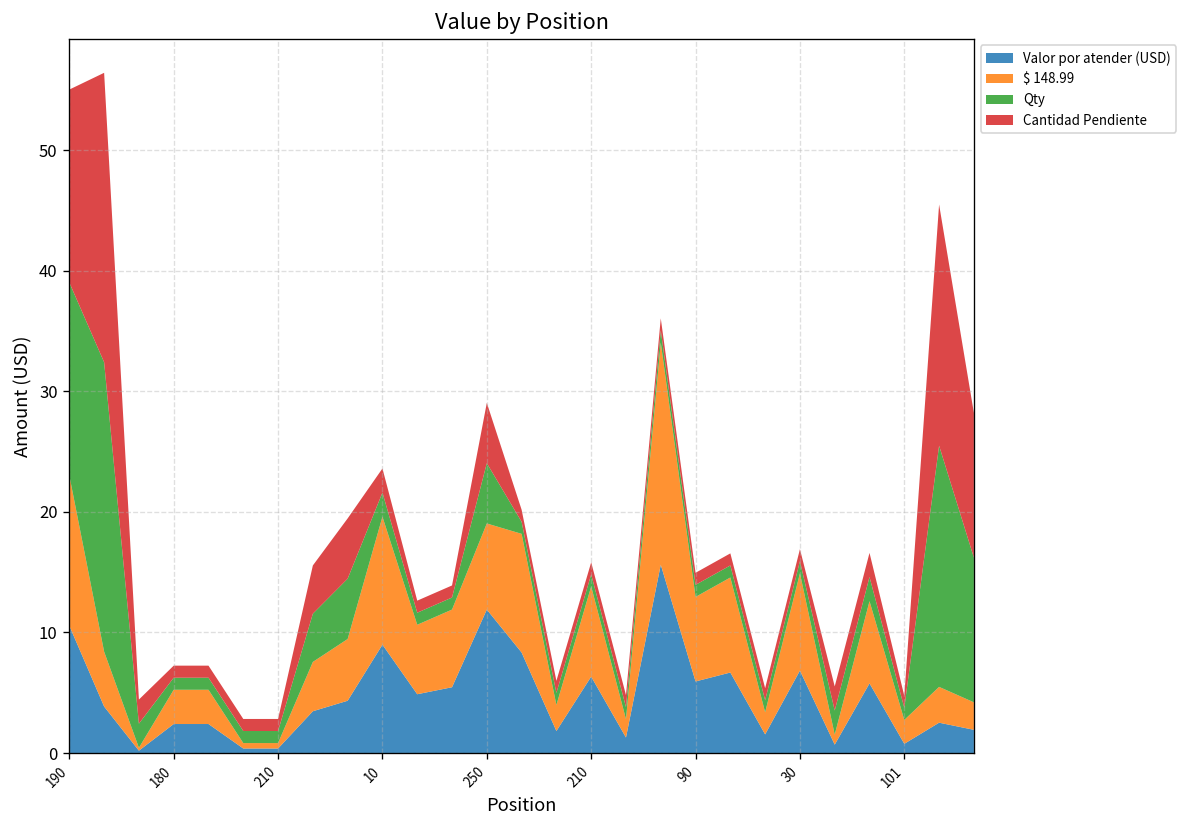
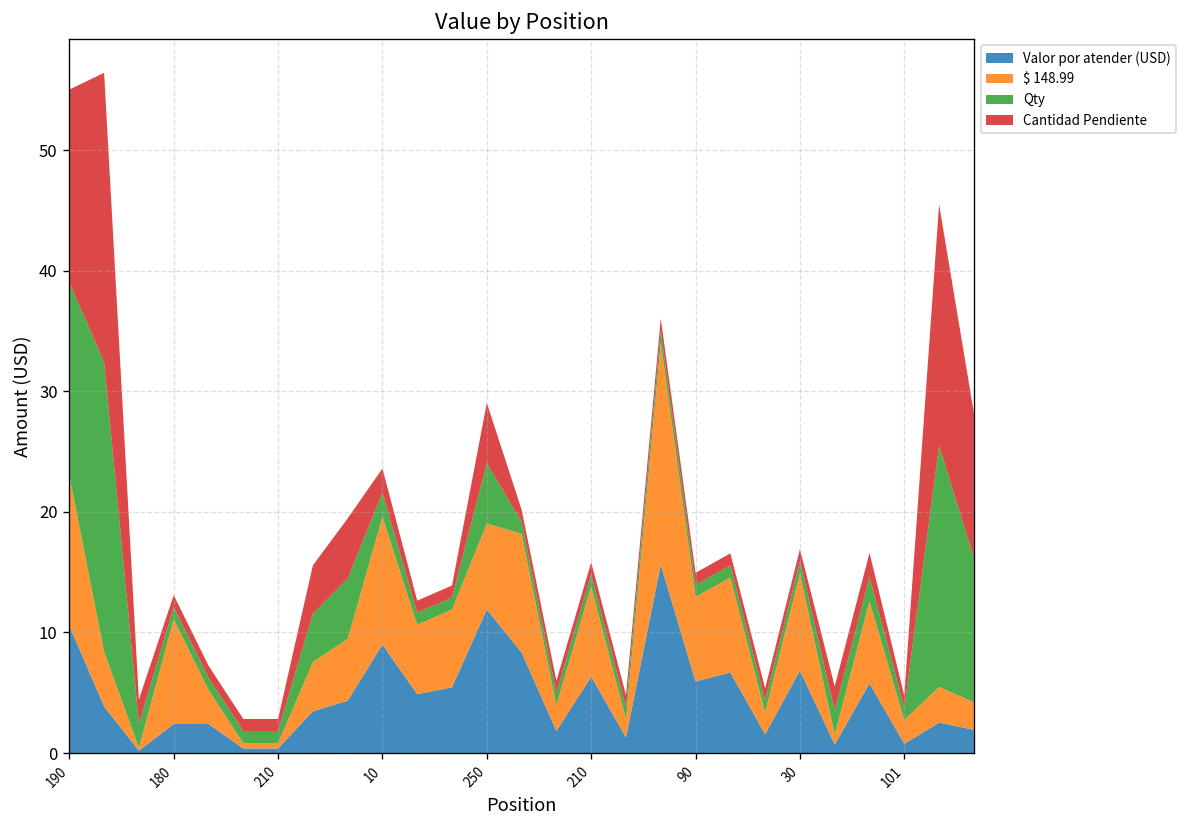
$ 148.99, 180: 2.8 -> 8.7
